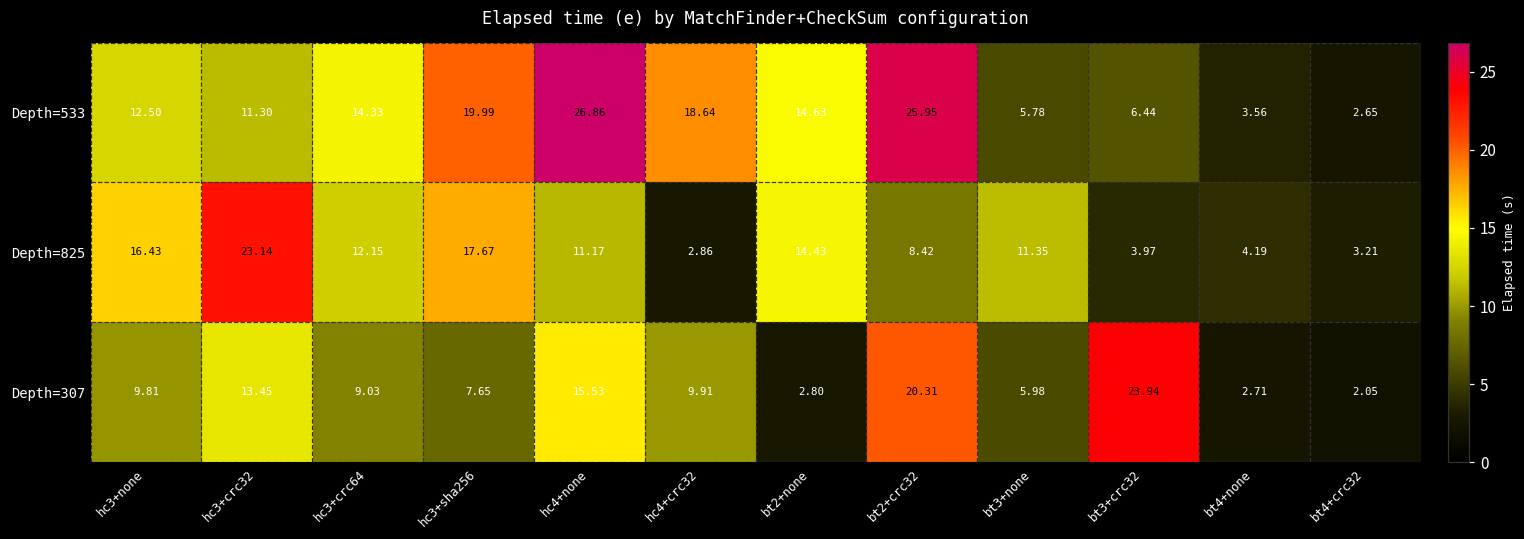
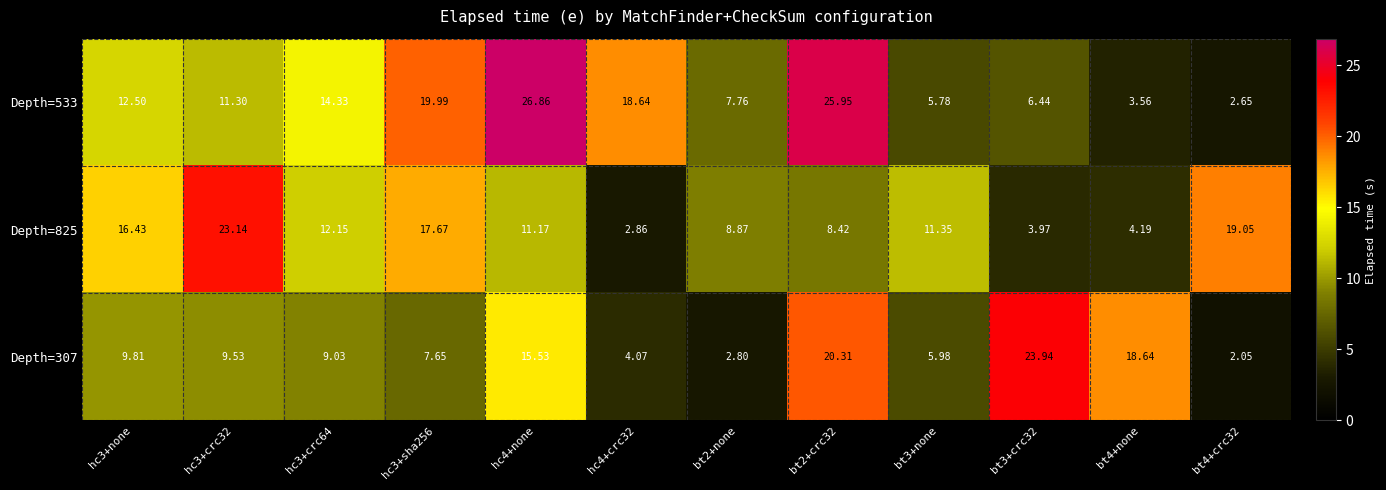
Depth=533, bt2+none: 14.63 -> 7.76
Depth=825, bt2+none: 14.43 -> 8.87
Depth=825, bt4+crc32: 3.21 -> 19.05
Depth=307, hc3+crc32: 13.45 -> 9.53
Depth=307, hc4+crc32: 9.91 -> 4.07
Depth=307, bt4+none: 2.71 -> 18.64
